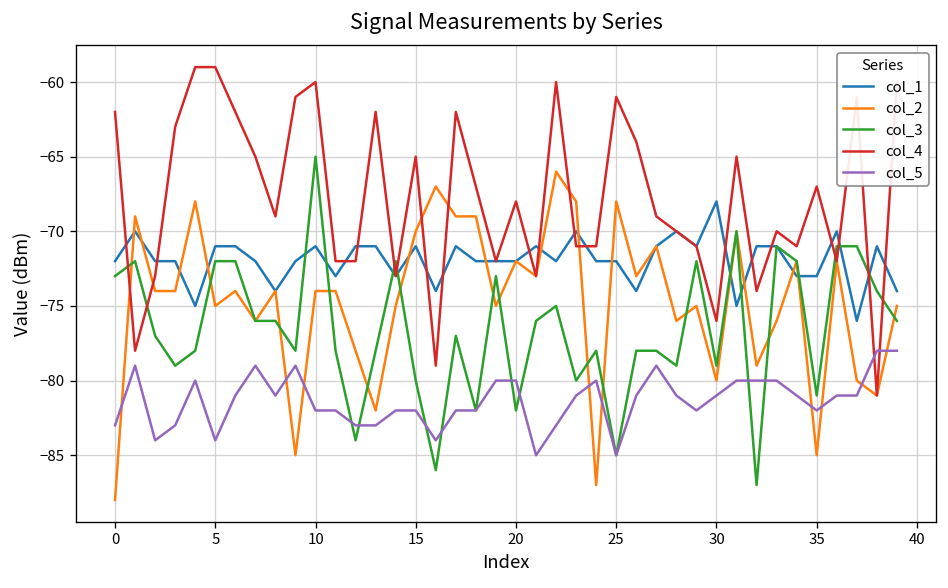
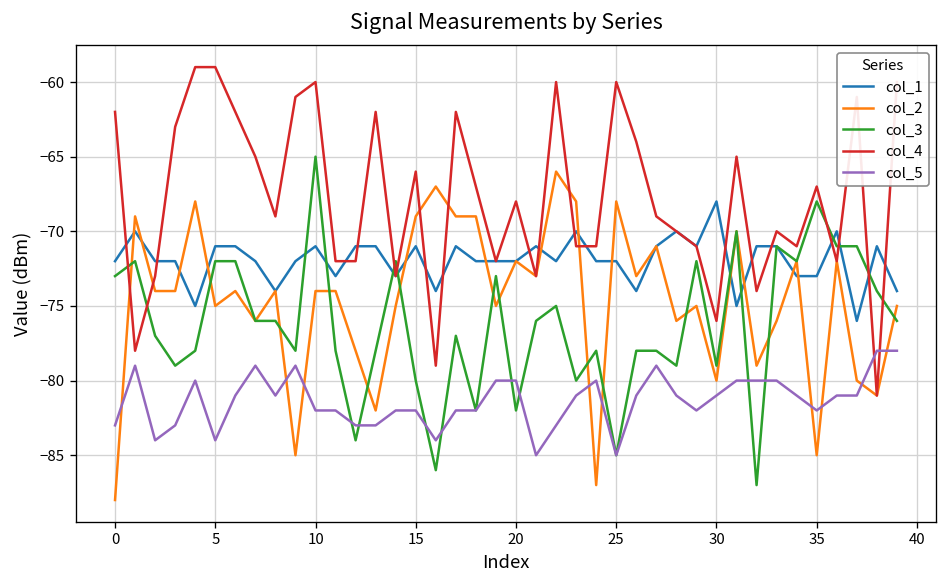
col_2, 15: -70 -> -69
col_4, 15: -65 -> -66
col_4, 25: -61 -> -60
col_3, 35: -81 -> -68
